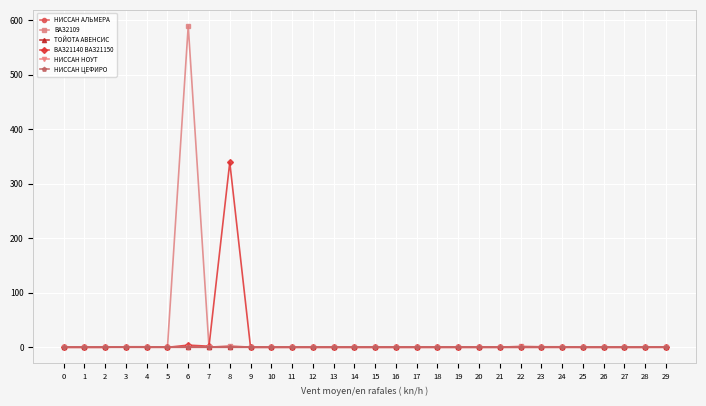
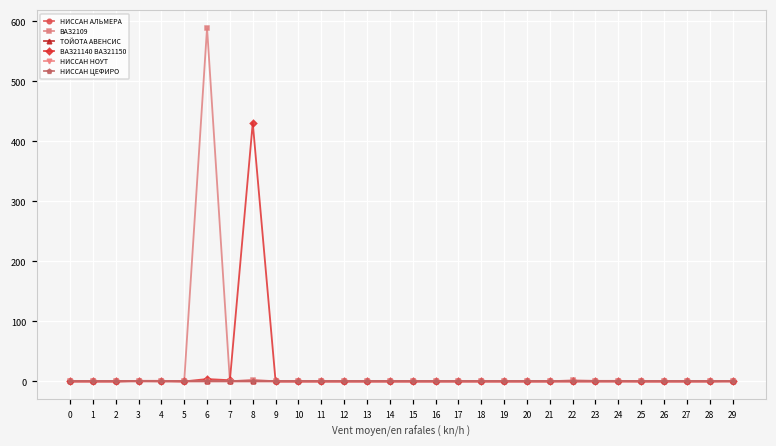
ВАЗ21140 ВАЗ21150, 8: 340 -> 430
